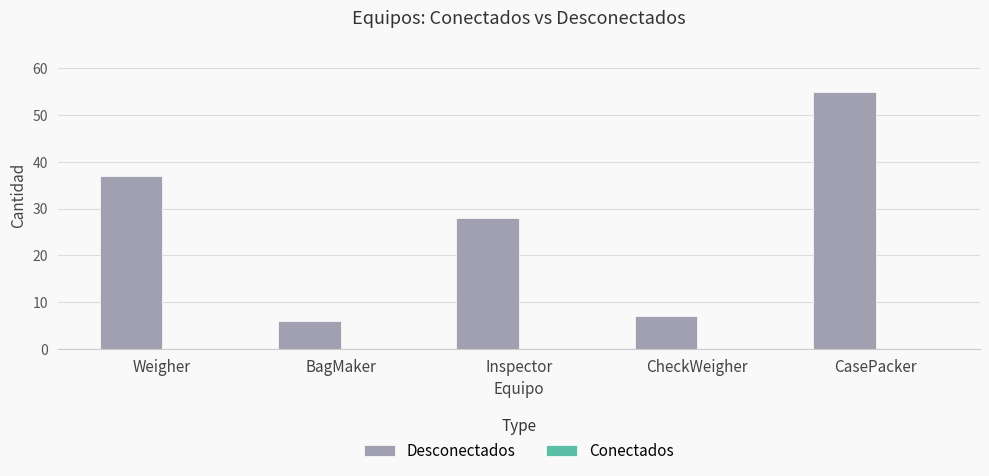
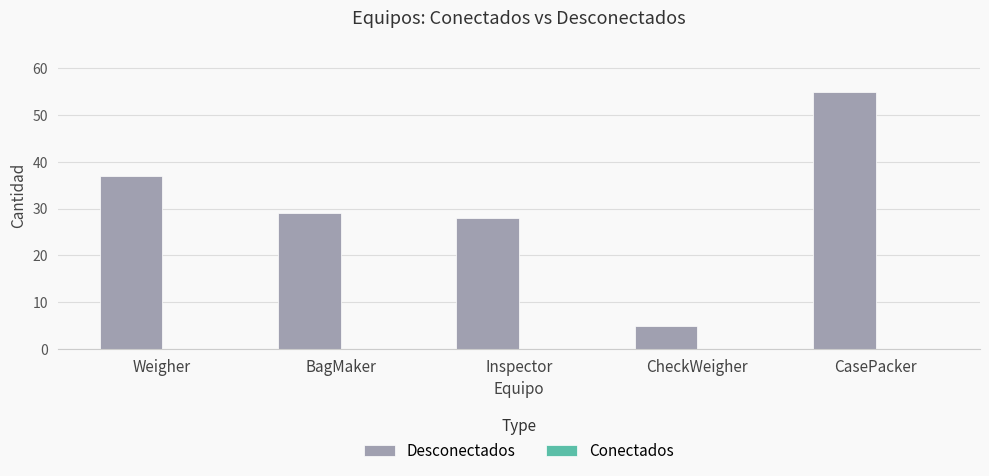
Desconectados, BagMaker: 6 -> 29
Desconectados, CheckWeigher: 7 -> 5
